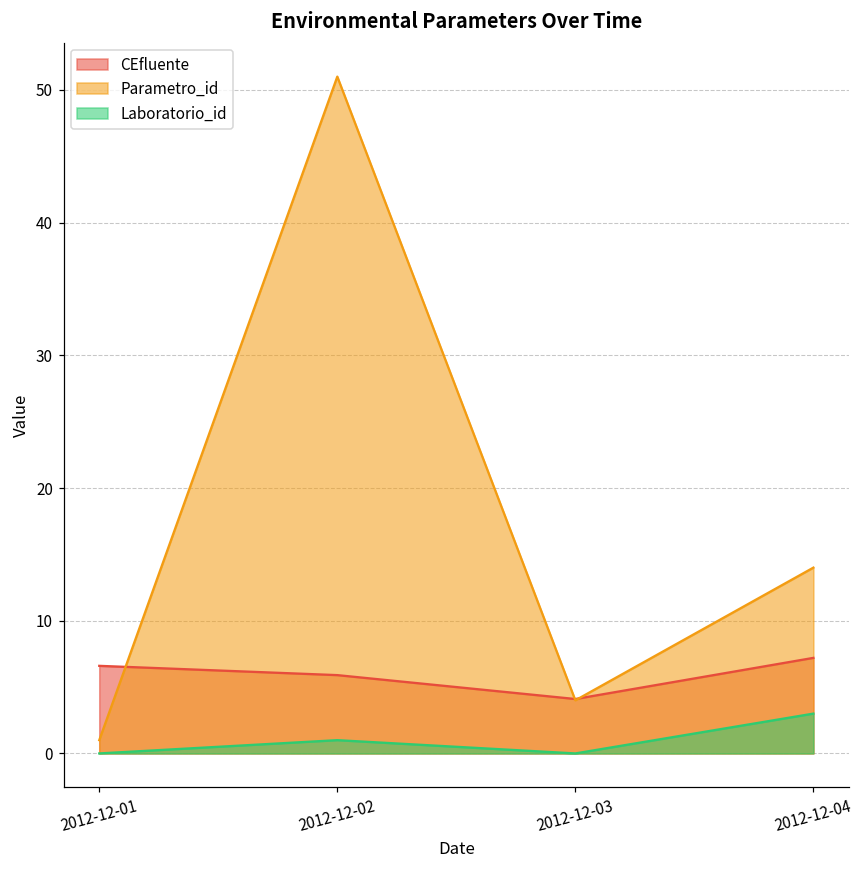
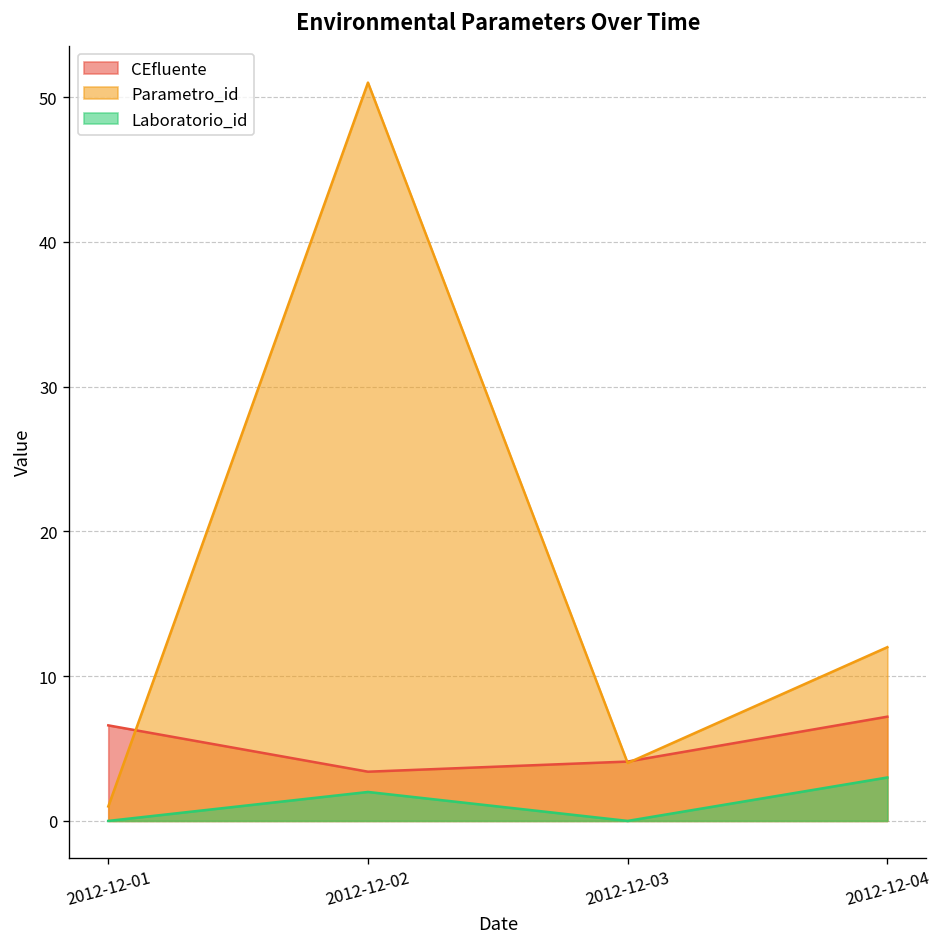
CEfluente, 2012-12-02: 5.9 -> 3.4
Laboratorio_id, 2012-12-02: 1 -> 2
Parametro_id, 2012-12-04: 14 -> 12
